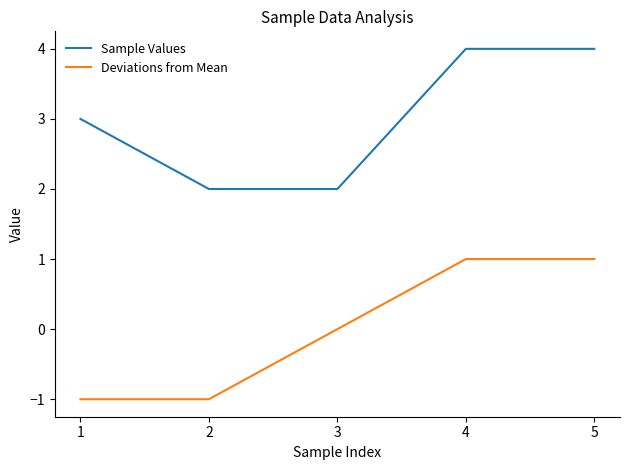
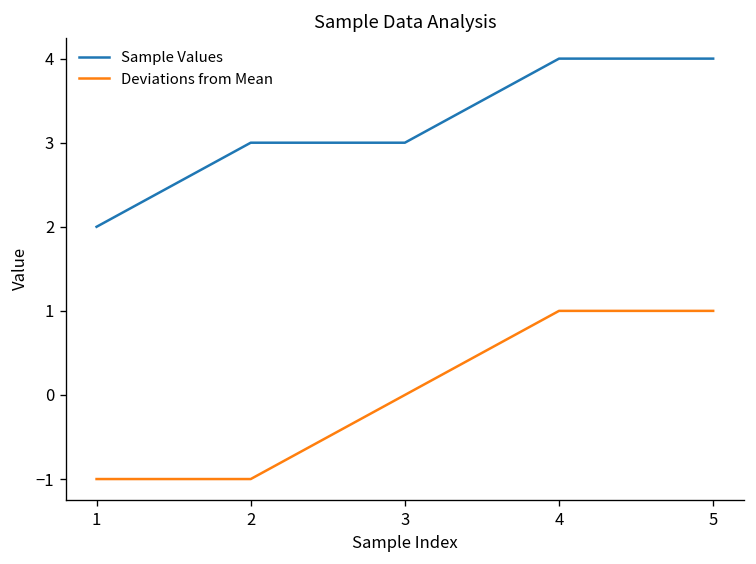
Sample Values, 1: 3 -> 2
Sample Values, 2: 2 -> 3
Sample Values, 3: 2 -> 3
